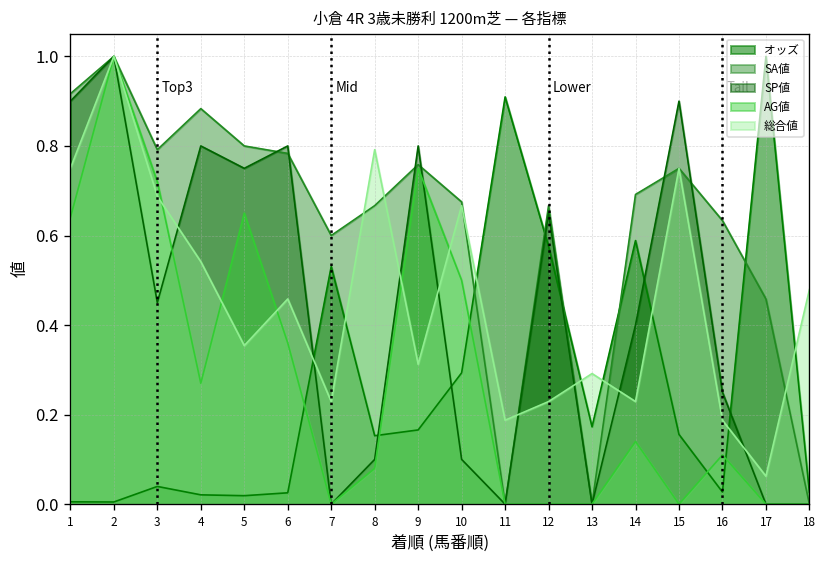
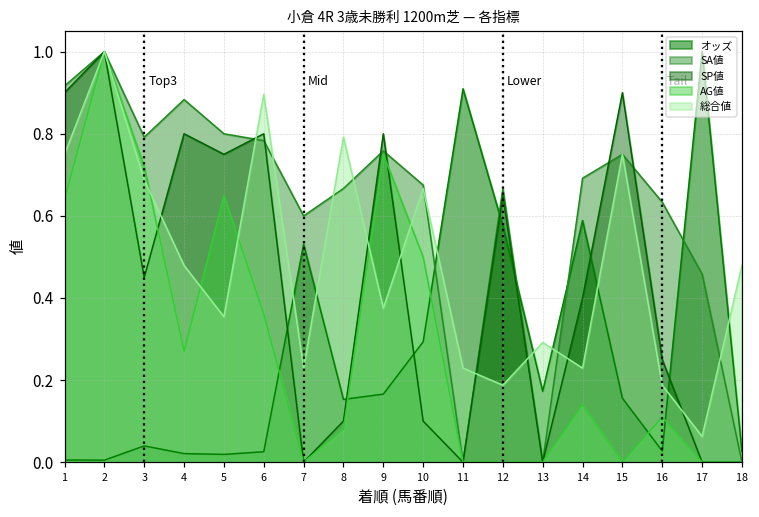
総合値, 4: 0.54 -> 0.48
総合値, 6: 0.46 -> 0.90
総合値, 9: 0.31 -> 0.38
総合値, 11: 0.19 -> 0.23
総合値, 12: 0.23 -> 0.19
